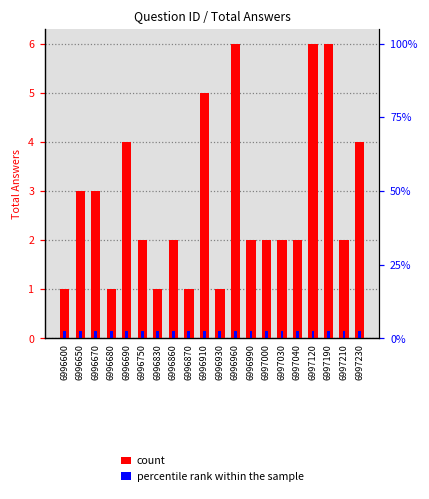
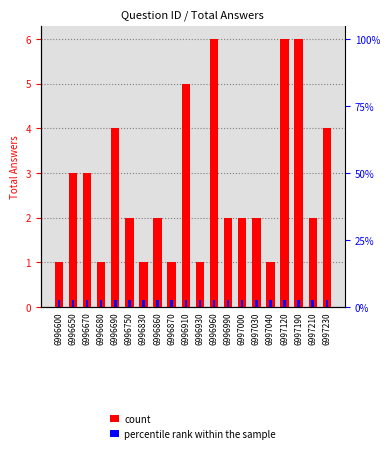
count, 6997040: 2 -> 1
